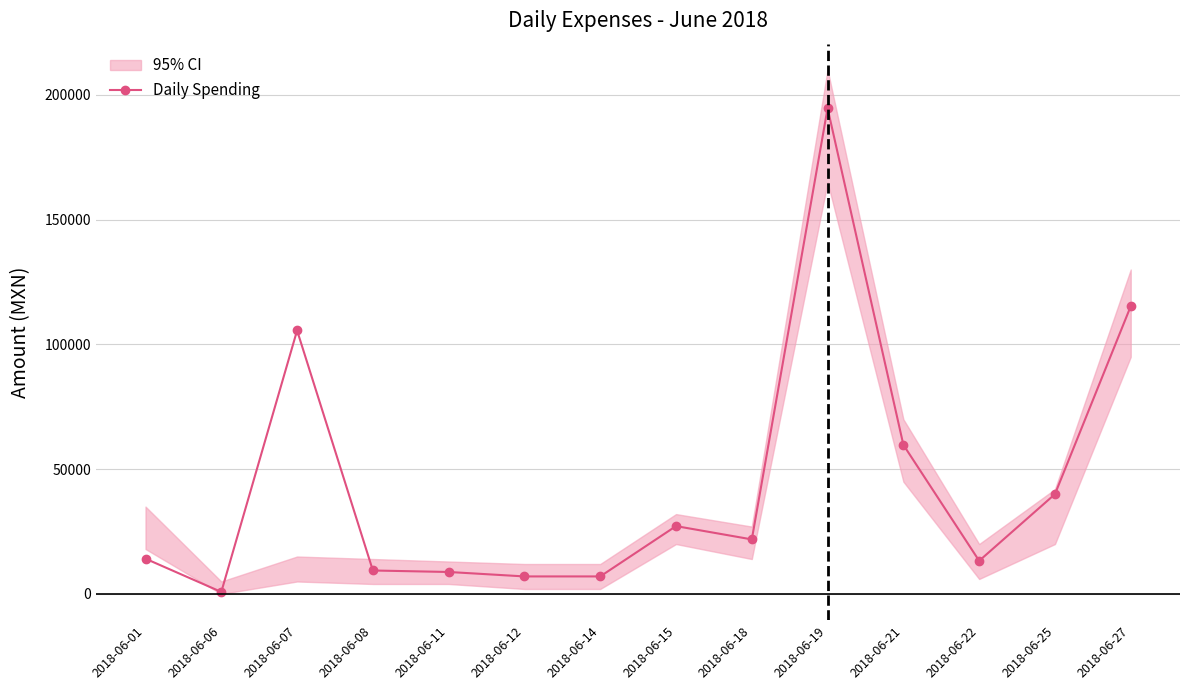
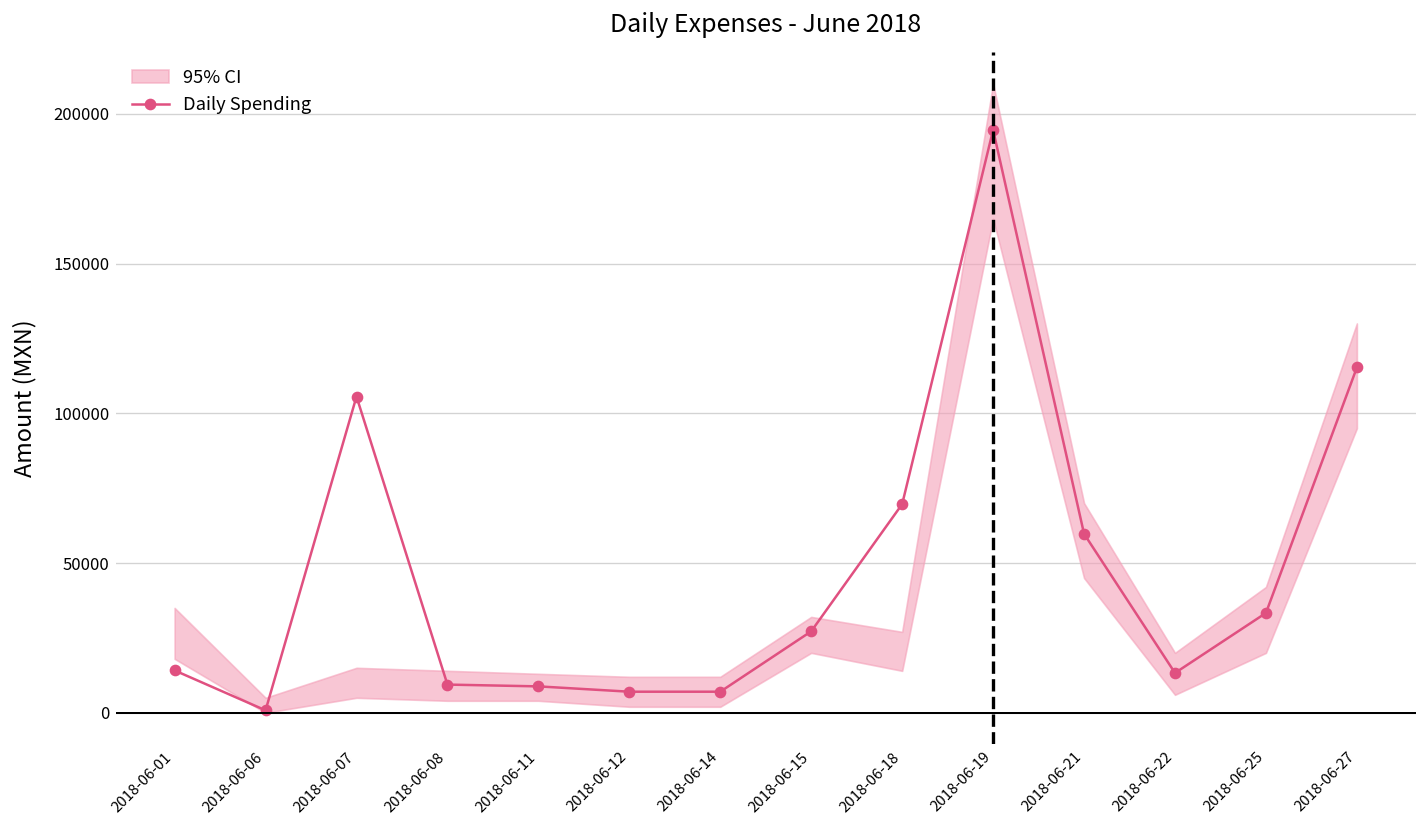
Daily Spending, 2018-06-18: 22000 -> 70000
Daily Spending, 2018-06-25: 40000 -> 33000
